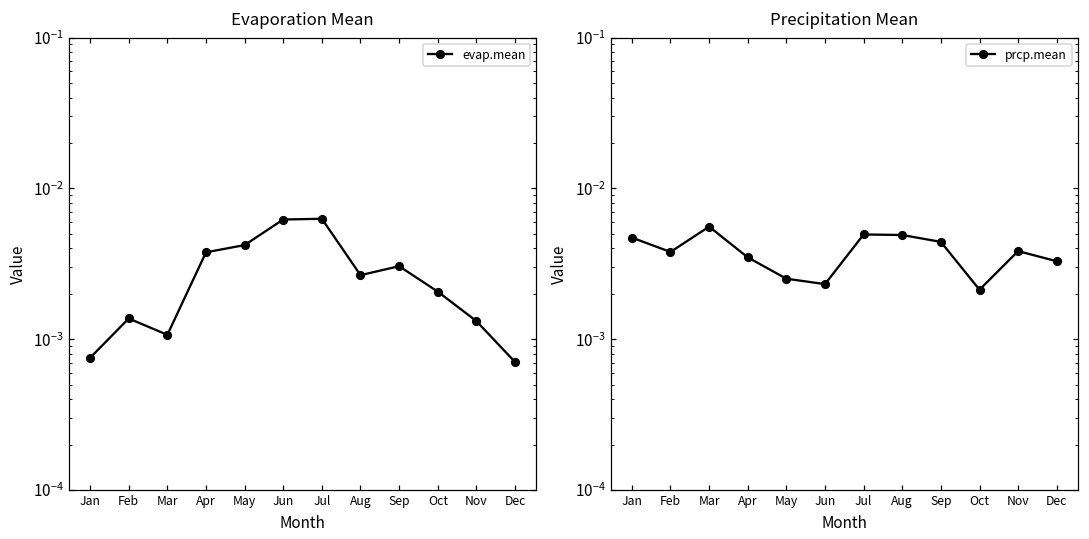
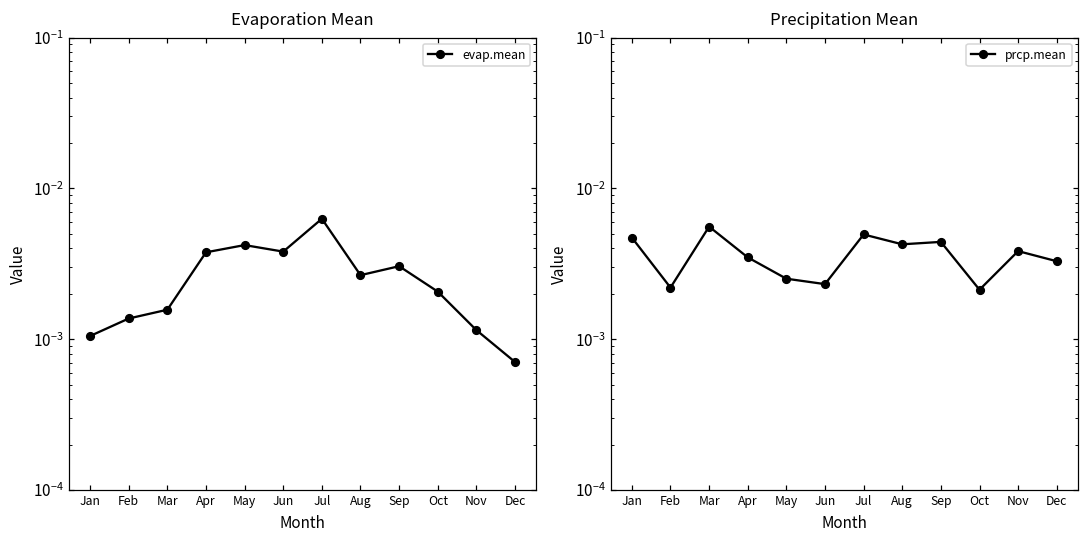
Evaporation Mean, Jan: 0.0008 -> 0.0011
Evaporation Mean, Mar: 0.0011 -> 0.0016
Evaporation Mean, Jun: 0.006 -> 0.0038
Evaporation Mean, Nov: 0.0013 -> 0.0012
Precipitation Mean, Feb: 0.0038 -> 0.0022
Precipitation Mean, Aug: 0.0049 -> 0.0043
